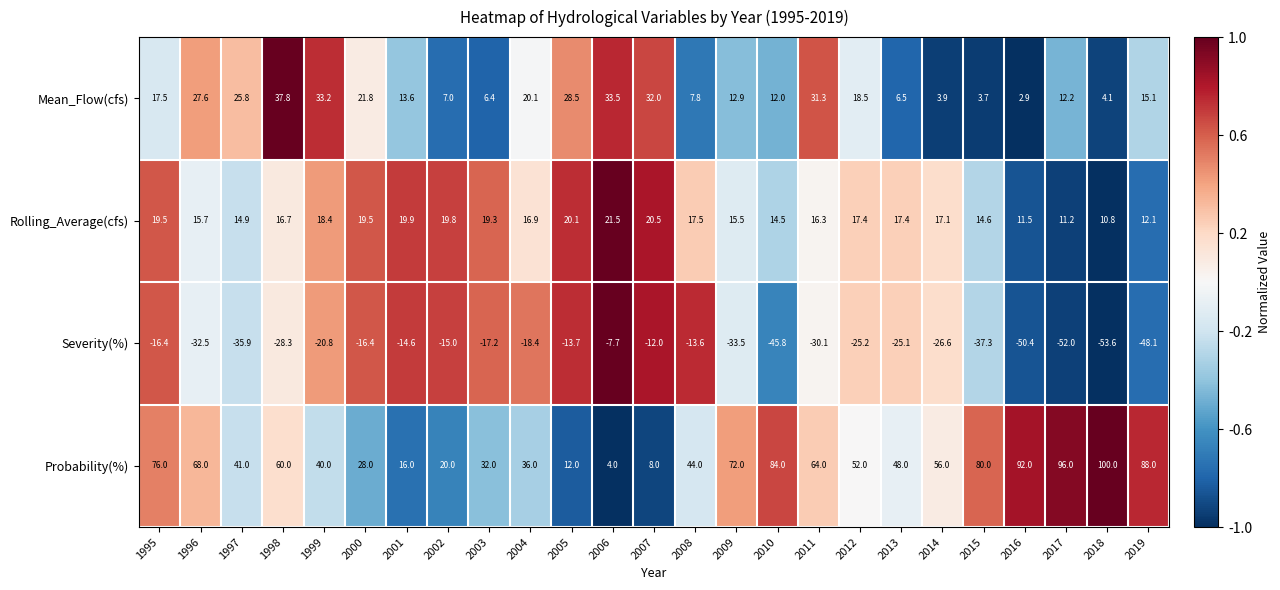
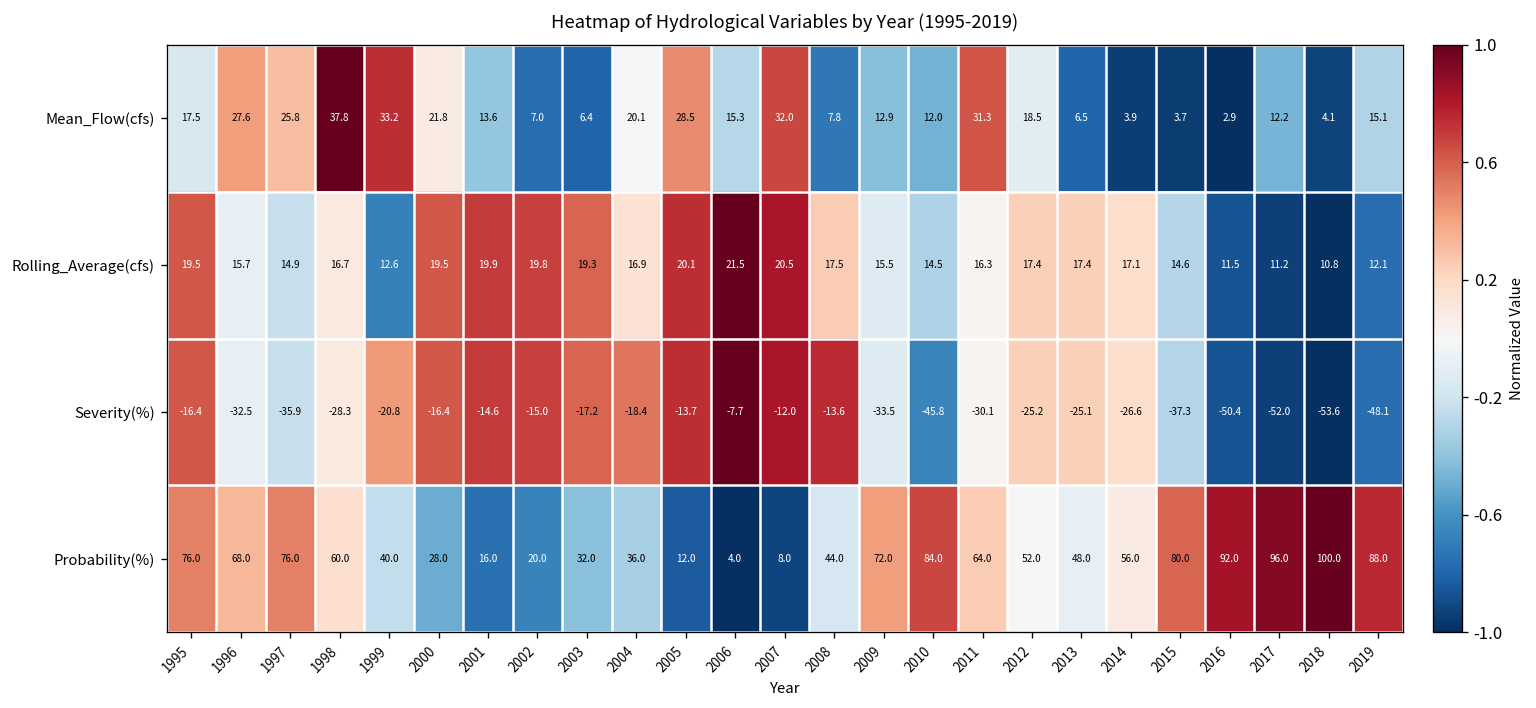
Mean_Flow(cfs), 2006: 33.5 -> 15.3
Rolling_Average(cfs), 1999: 18.4 -> 12.6
Probability(%), 1997: 41.0 -> 76.0
